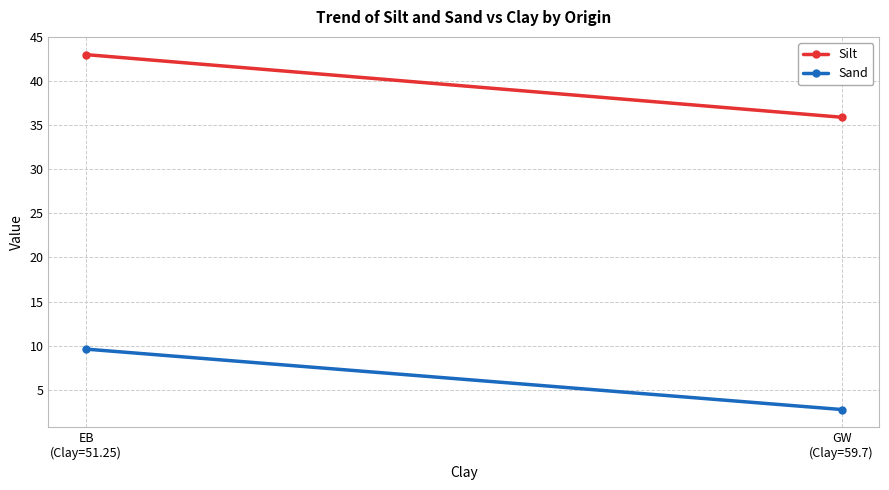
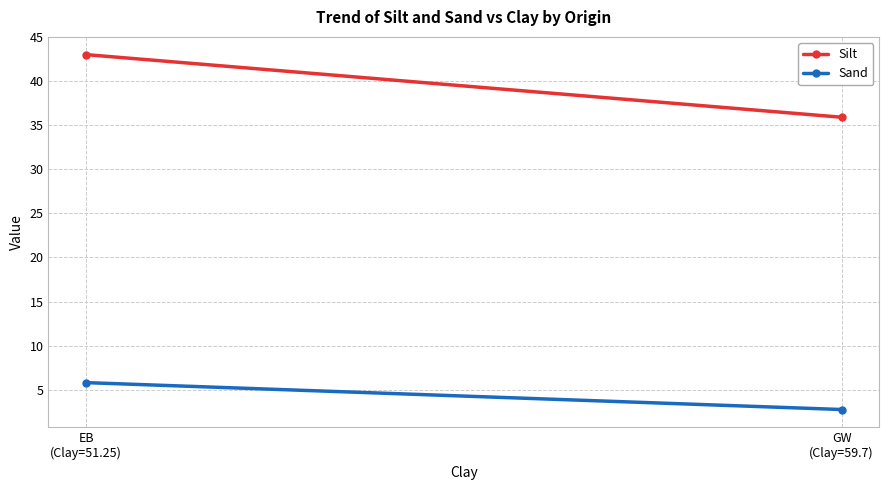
Sand, EB (Clay=51.25): 10 -> 6
